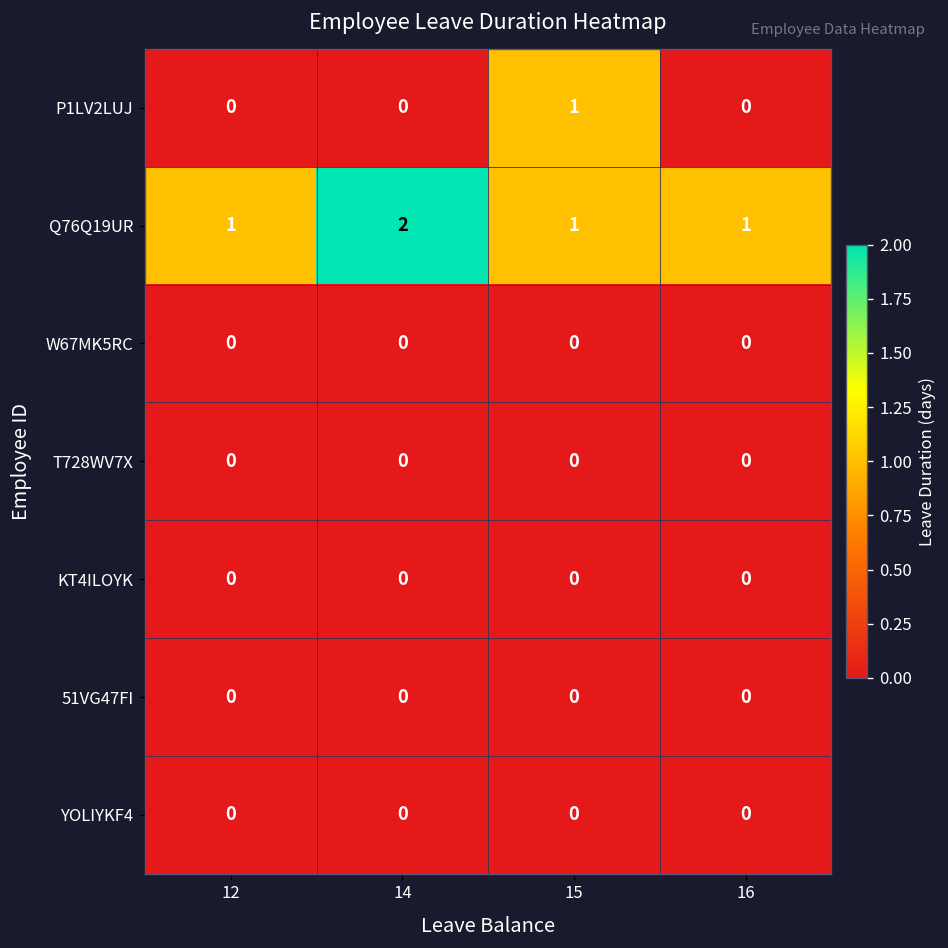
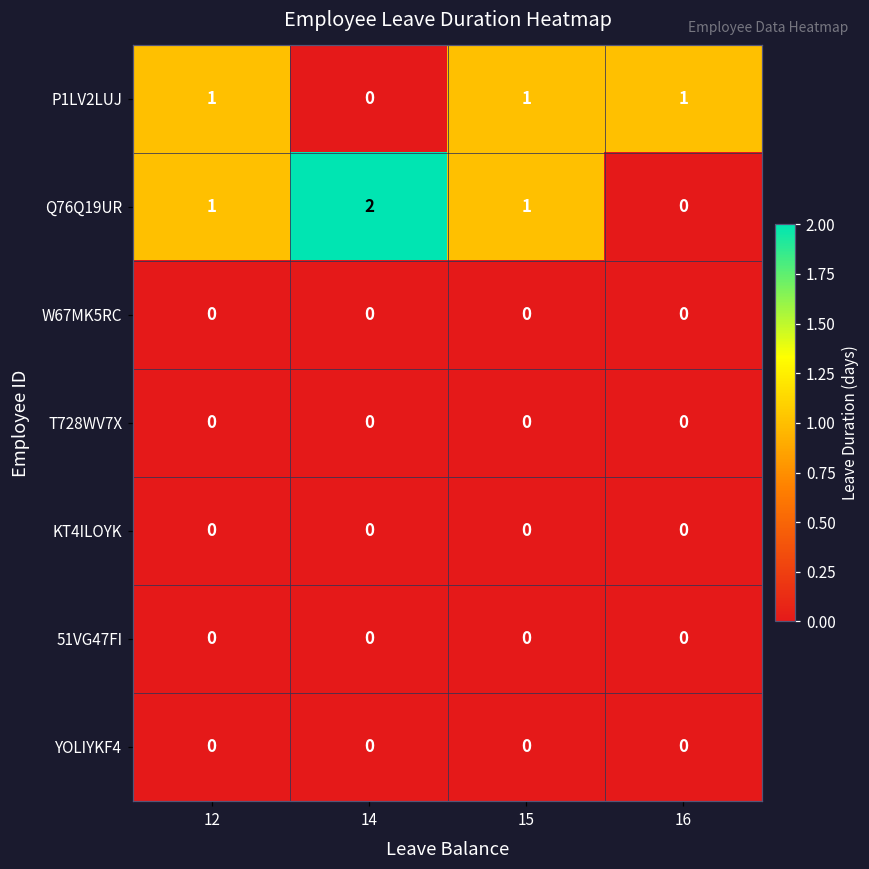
P1LV2LUJ, 12: 0 -> 1
P1LV2LUJ, 16: 0 -> 1
Q76Q19UR, 16: 1 -> 0
